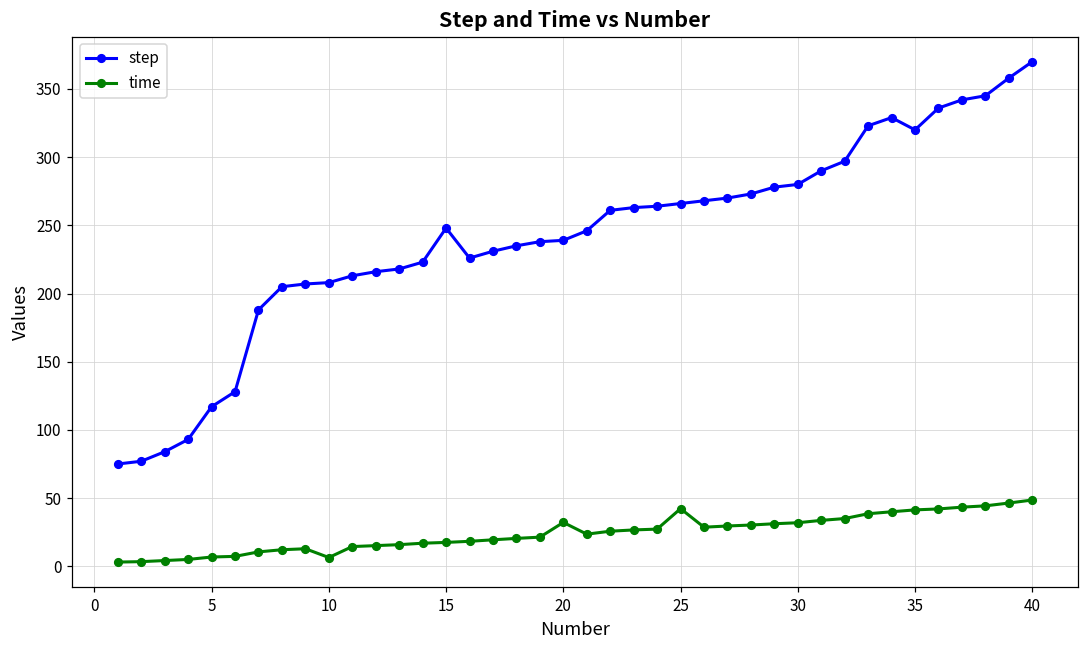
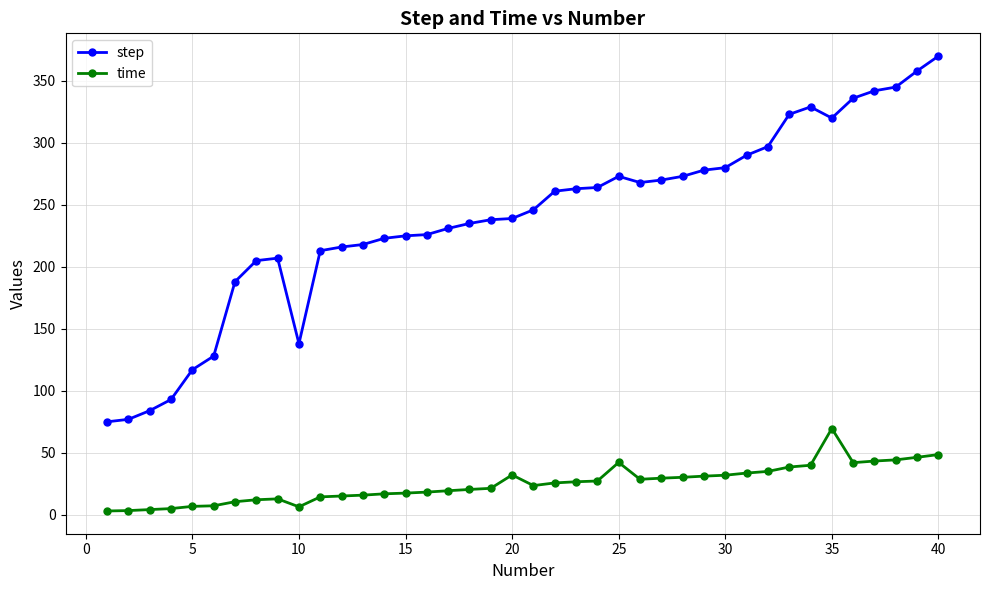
step, 10: 208 -> 138
step, 15: 248 -> 225
step, 25: 266 -> 273
time, 35: 41 -> 70
